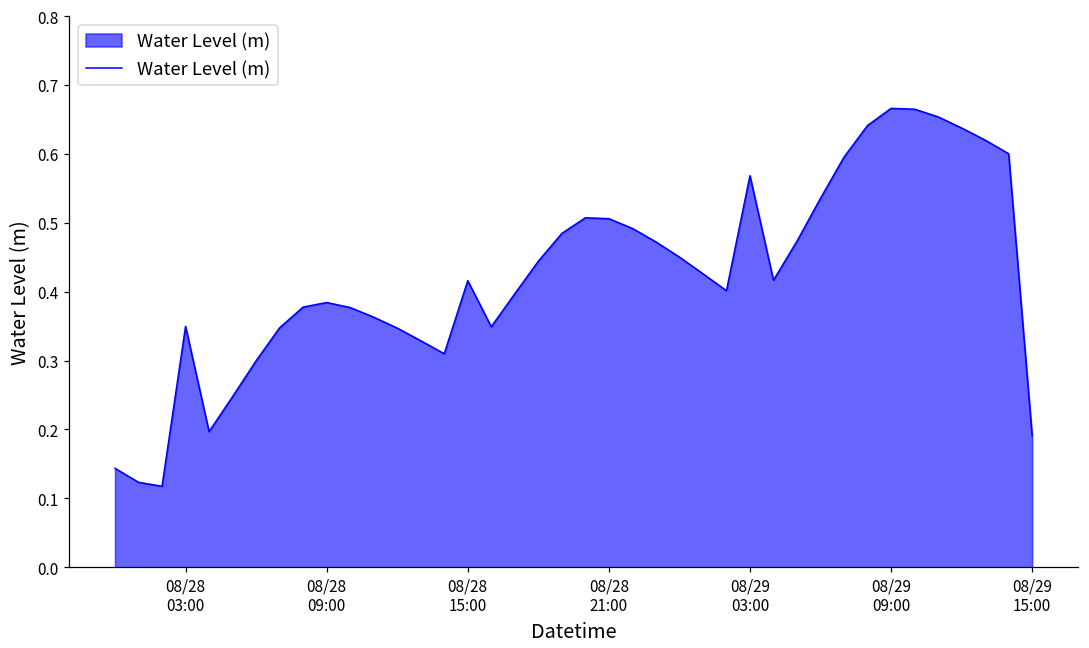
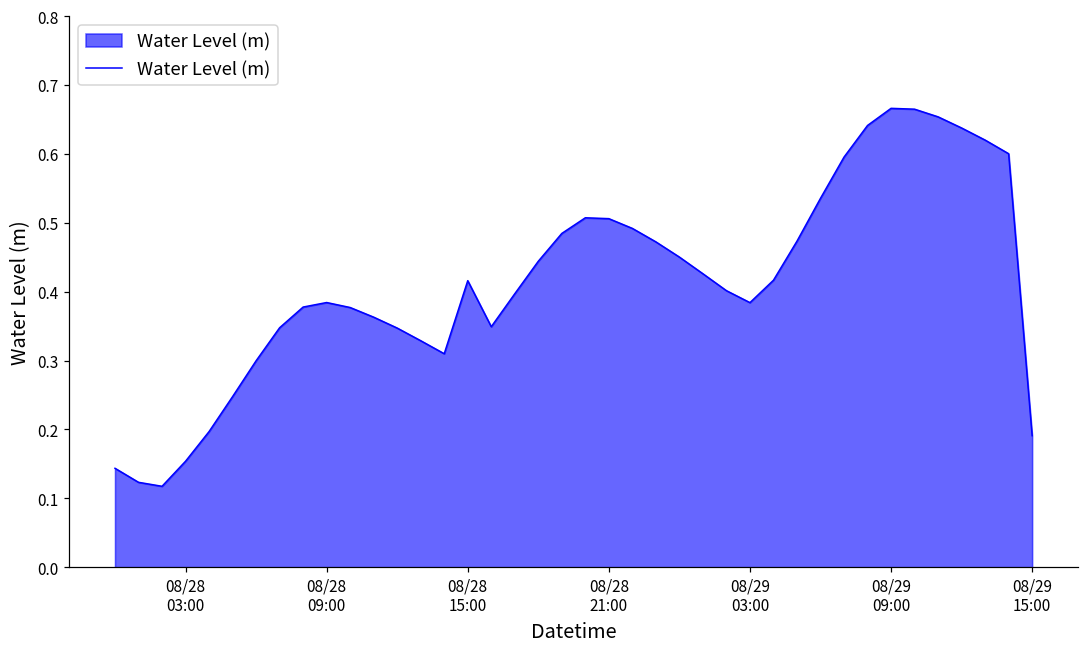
08/28 03:00: 0.35 -> 0.15
08/29 03:00: 0.57 -> 0.38
